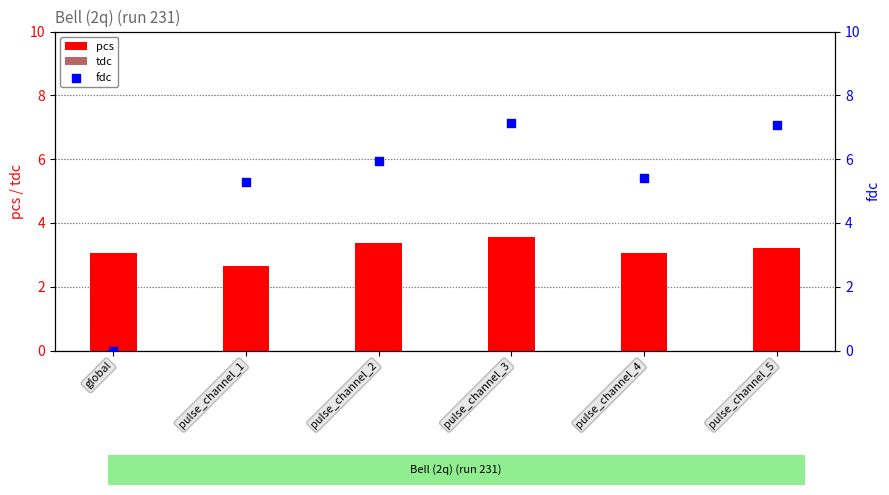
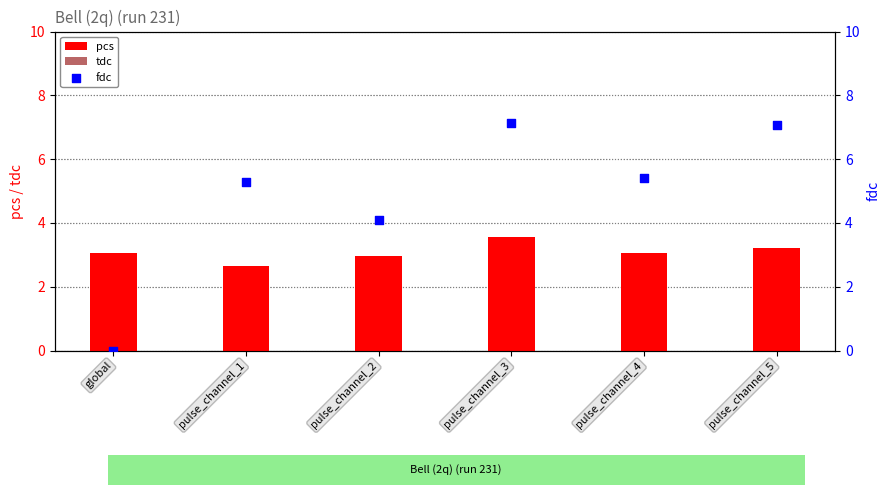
pcs, pulse_channel_2: 3.4 -> 3.0
fdc, pulse_channel_2: 6.0 -> 4.1
